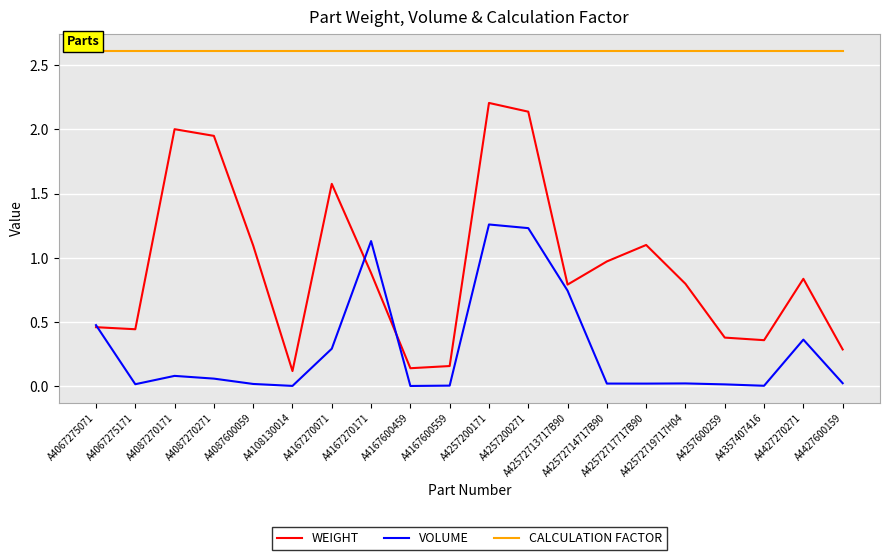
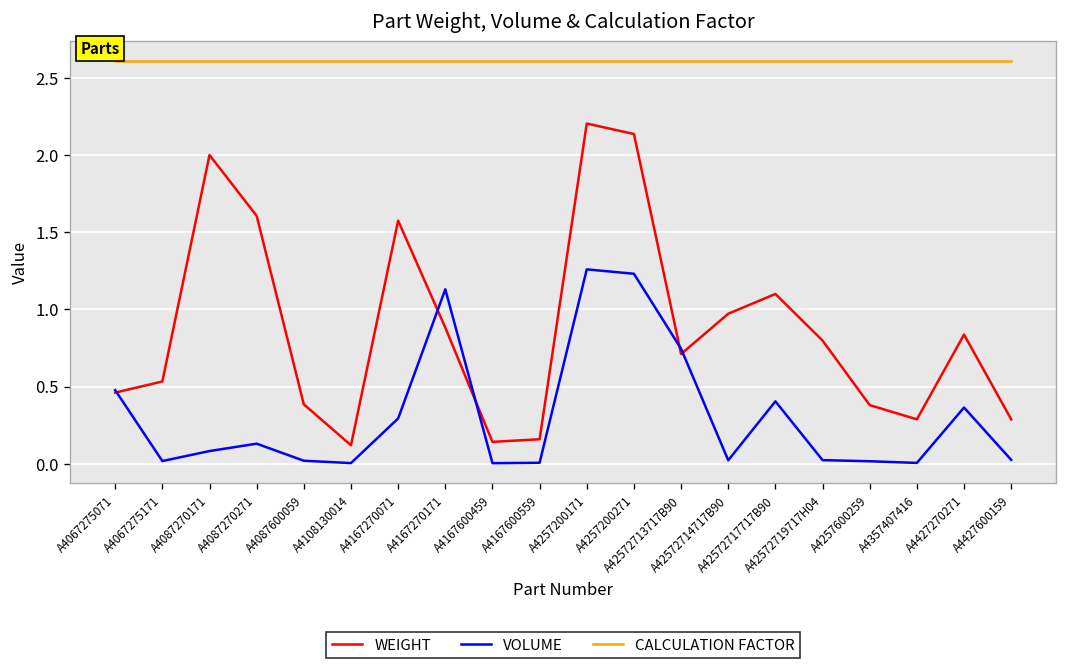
WEIGHT, A4067275171: 0.45 -> 0.53
WEIGHT, A4087270271: 1.95 -> 1.61
VOLUME, A4087270271: 0.06 -> 0.13
WEIGHT, A4087600059: 1.10 -> 0.39
WEIGHT, A42572713717B90: 0.79 -> 0.71
VOLUME, A42572717717B90: 0.02 -> 0.40
WEIGHT, A4357407416: 0.36 -> 0.29
